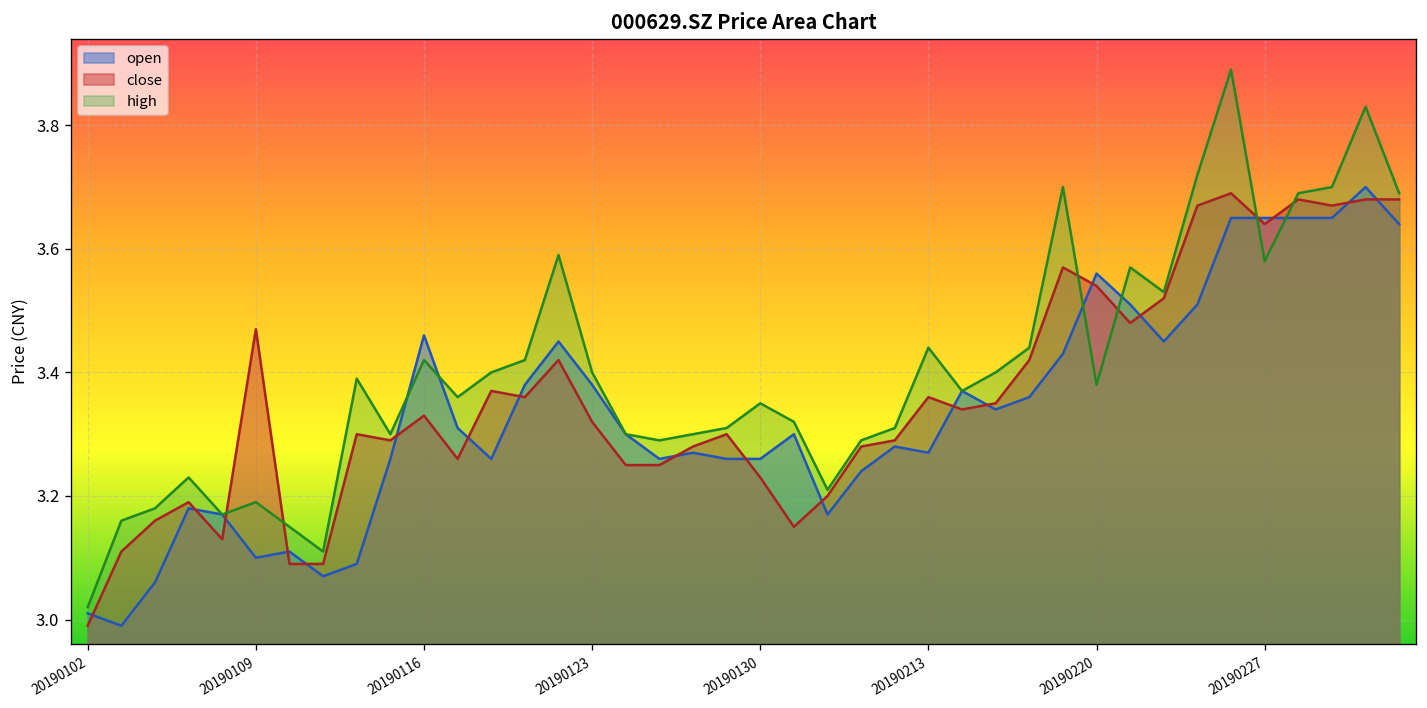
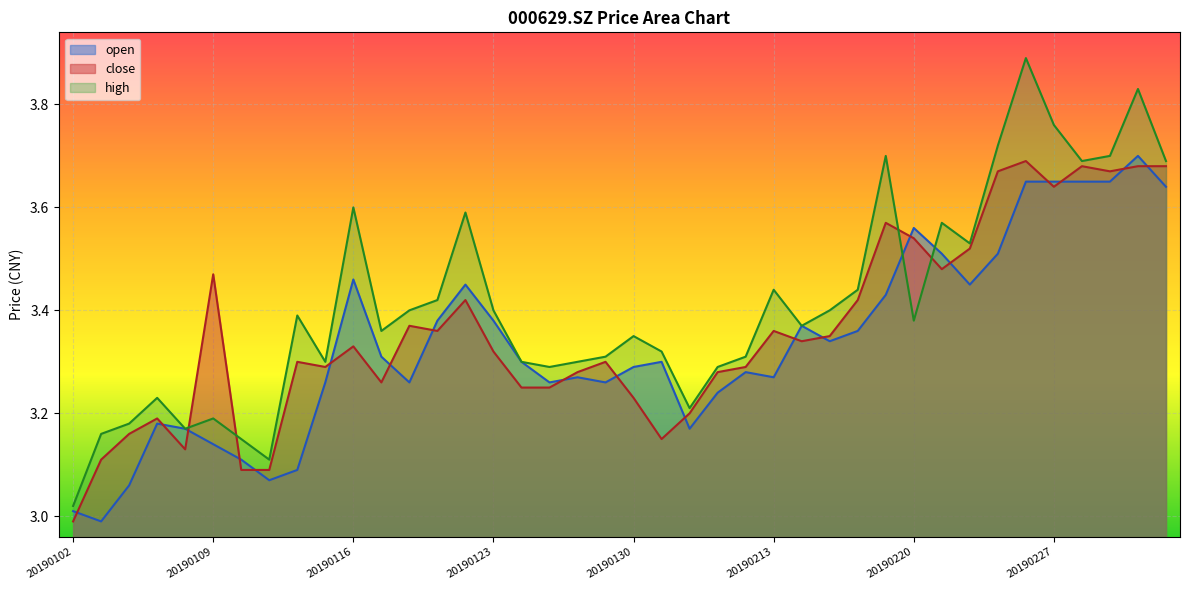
open, 20190109: 3.10 -> 3.14
high, 20190116: 3.42 -> 3.60
open, 20190130: 3.26 -> 3.29
high, 20190227: 3.58 -> 3.76
